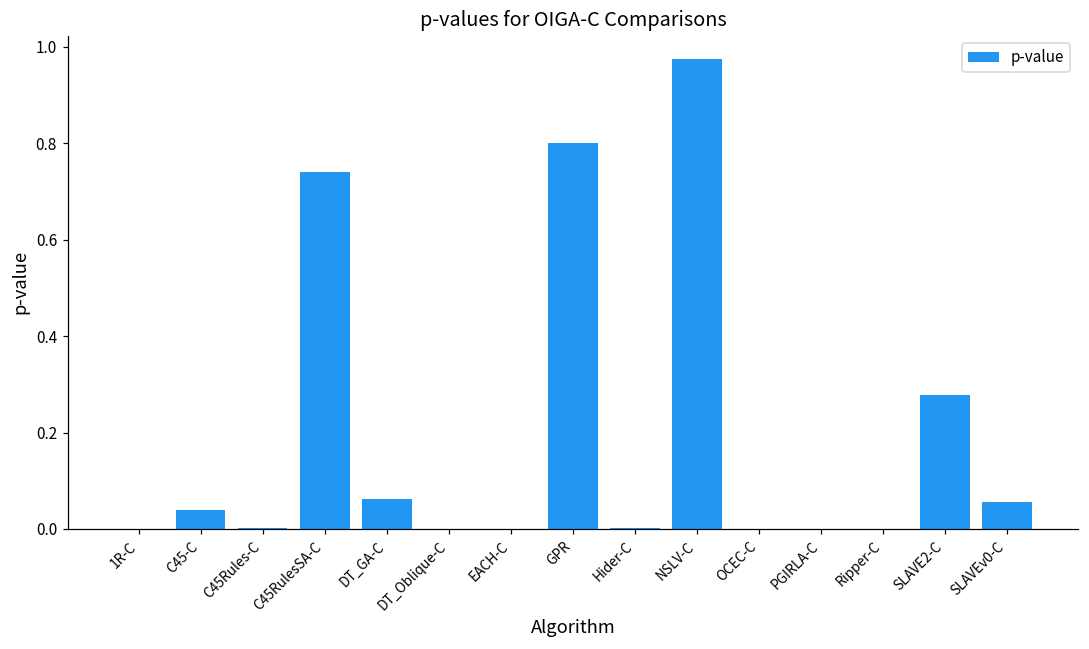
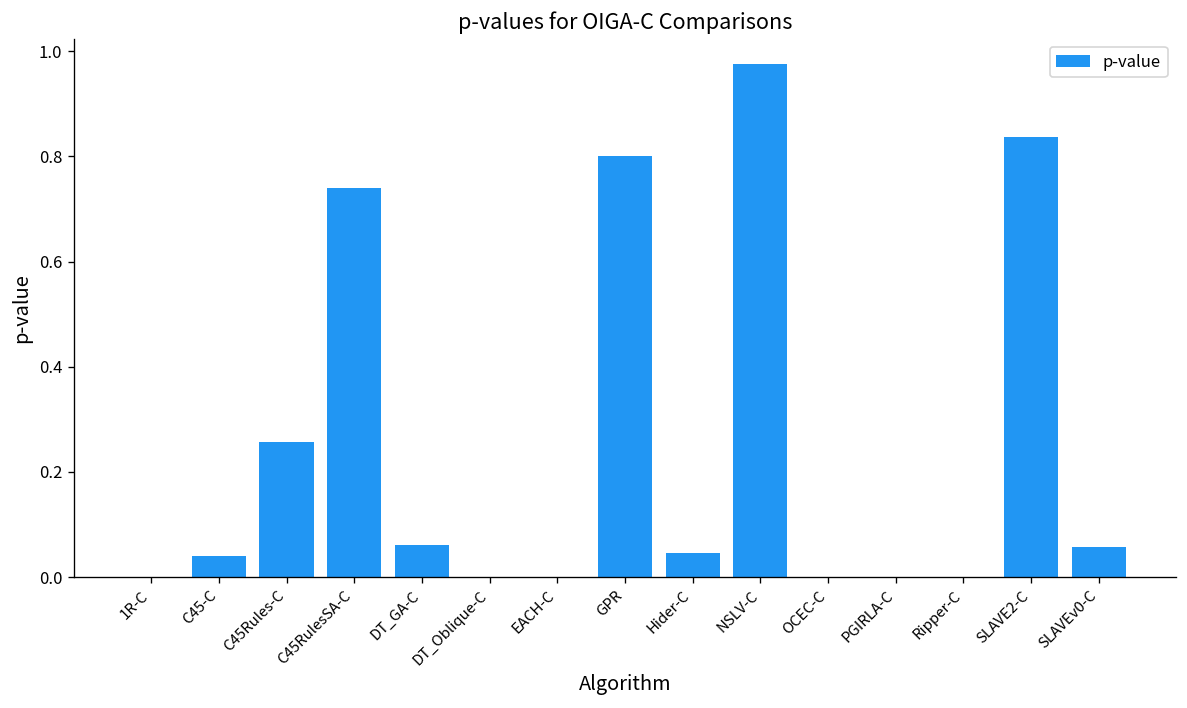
C45Rules-C: 0.00 -> 0.26
Hider-C: 0.00 -> 0.05
SLAVE2-C: 0.28 -> 0.84
